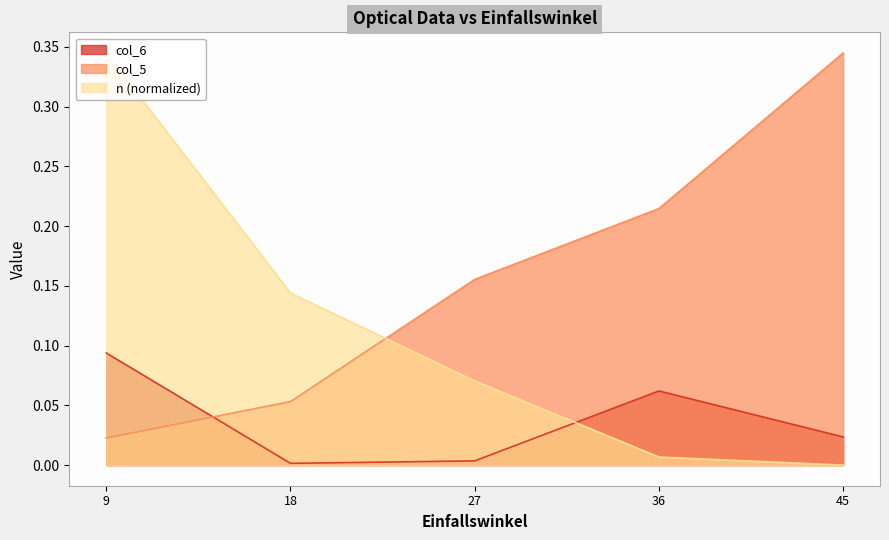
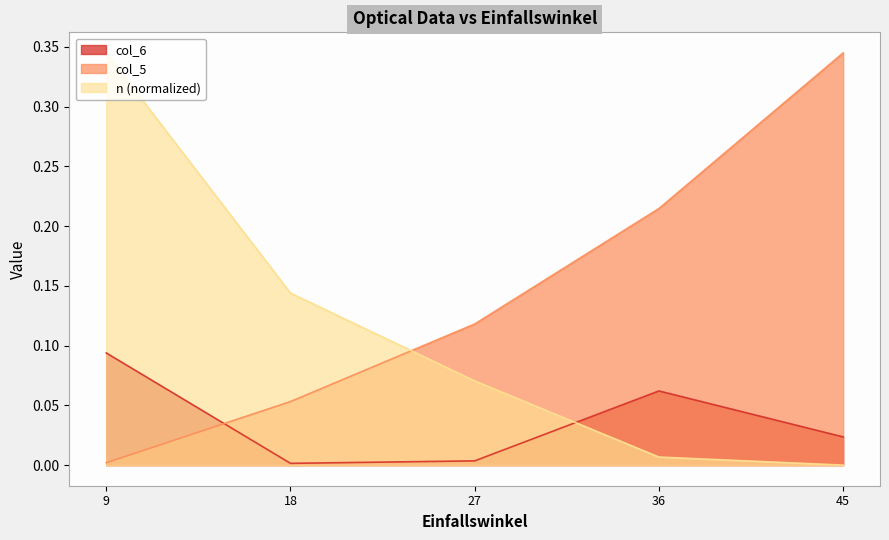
col_5, 9: 0.023 -> 0.002
col_5, 27: 0.155 -> 0.118
